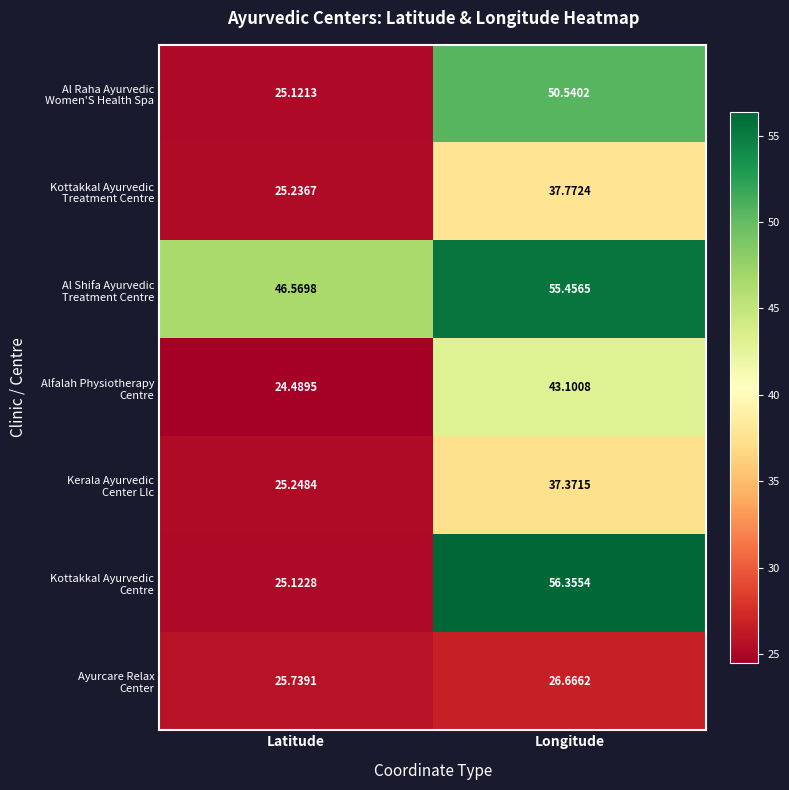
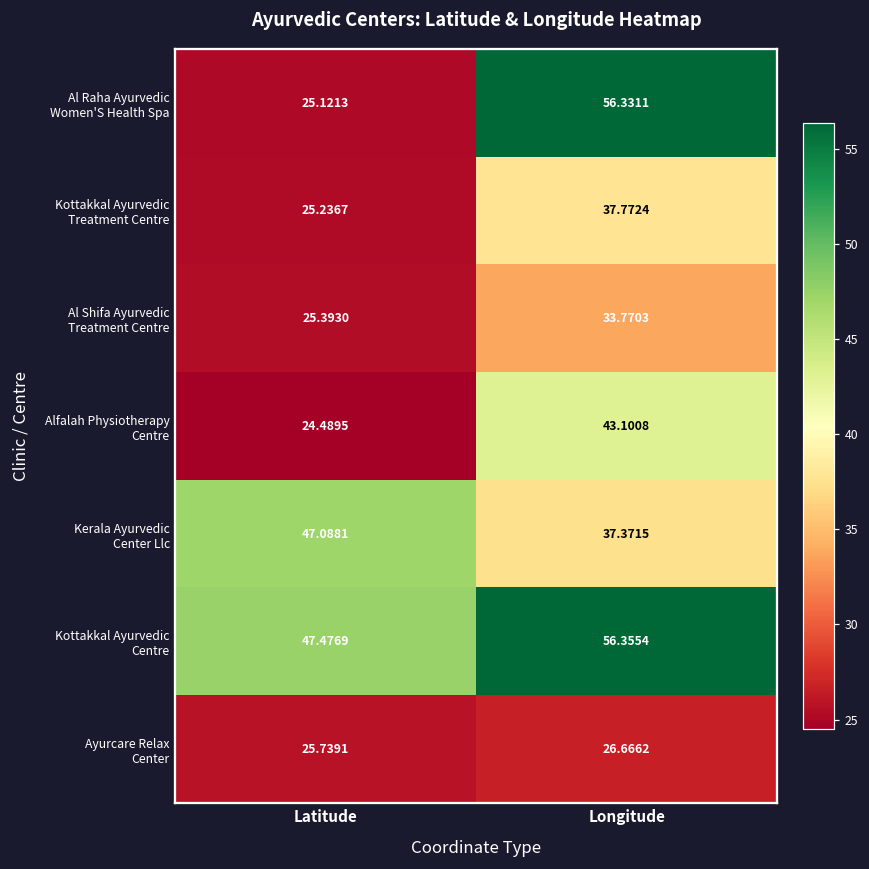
Al Raha Ayurvedic Women'S Health Spa, Longitude: 50.5402 -> 56.3311
Al Shifa Ayurvedic Treatment Centre, Latitude: 46.5698 -> 25.3930
Al Shifa Ayurvedic Treatment Centre, Longitude: 55.4565 -> 33.7703
Kerala Ayurvedic Center Llc, Latitude: 25.2484 -> 47.0881
Kottakkal Ayurvedic Centre, Latitude: 25.1228 -> 47.4769
